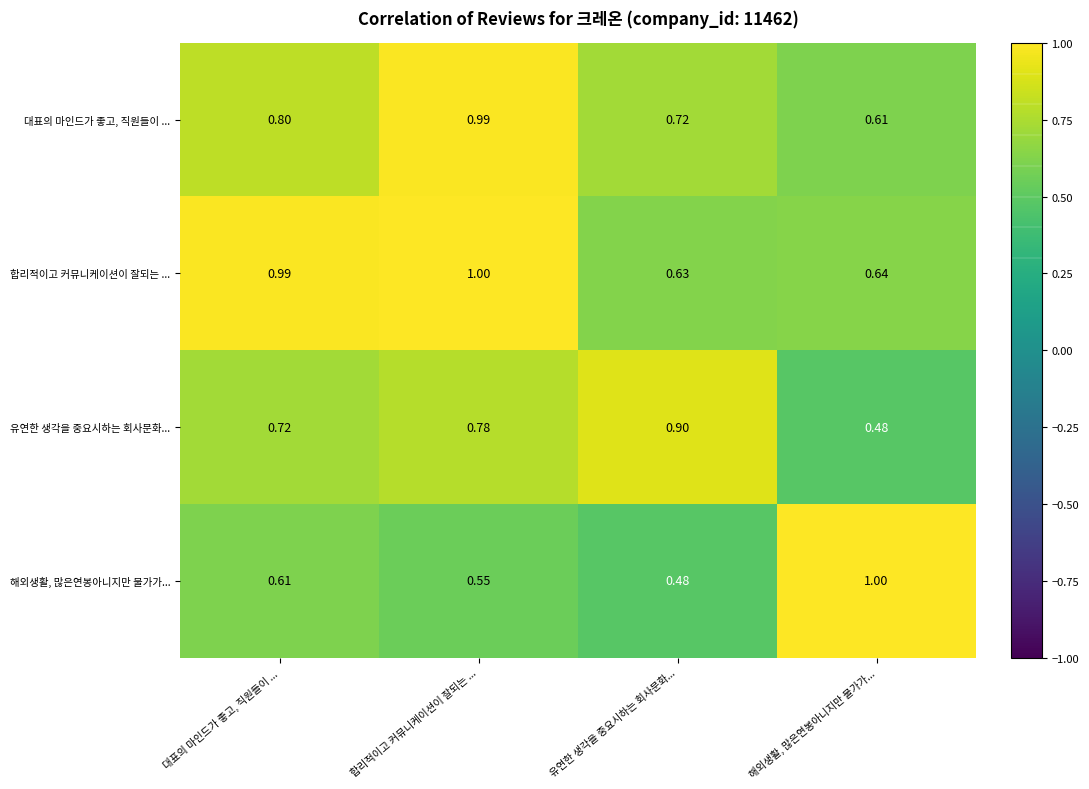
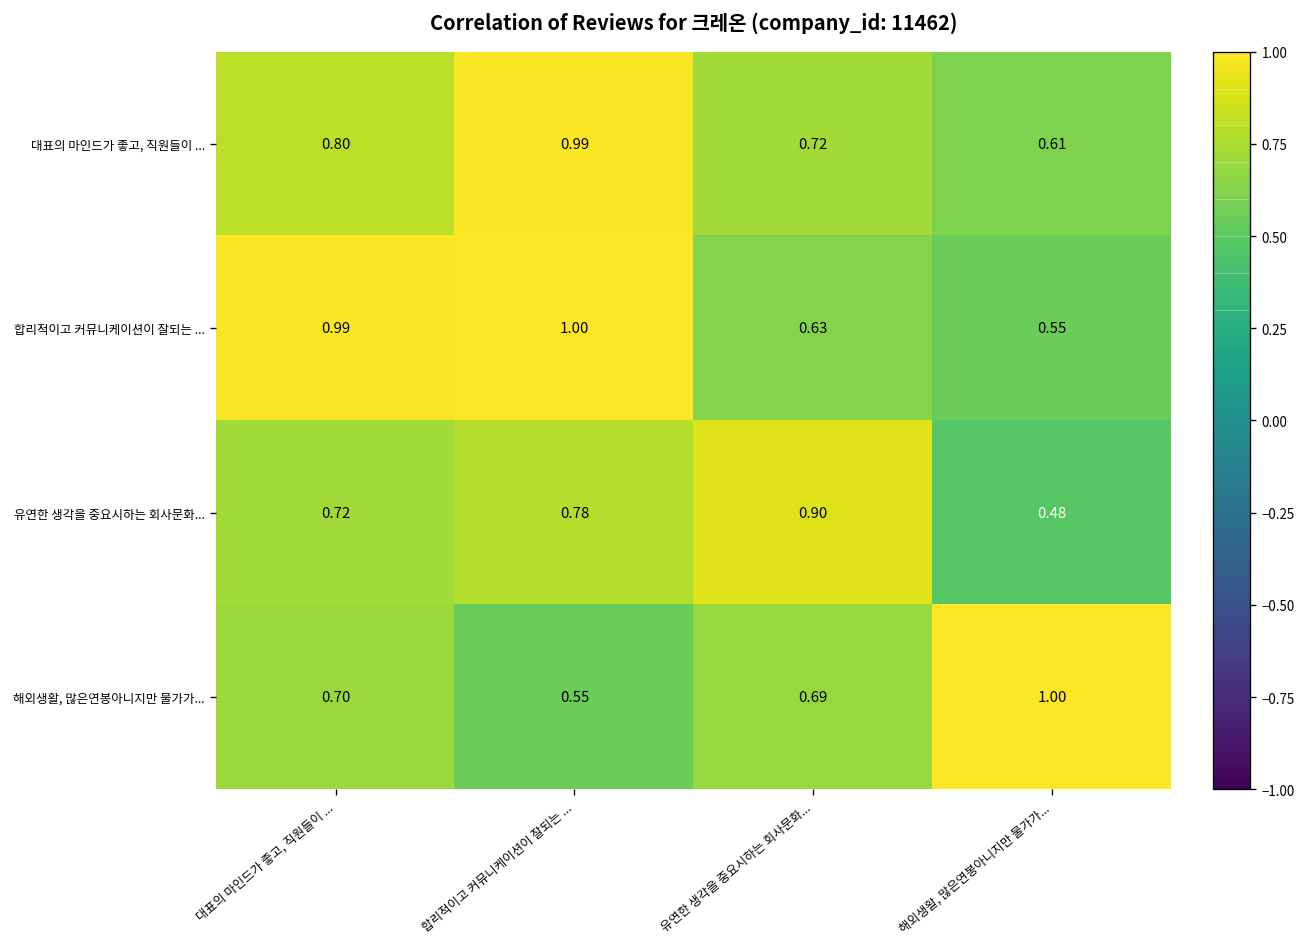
합리적이고 커뮤니케이션이 잘되는 ..., 해외생활, 많은연봉아니지만 물가가...: 0.64 -> 0.55
해외생활, 많은연봉아니지만 물가가..., 대표의 마인드가 좋고, 직원들이 ...: 0.61 -> 0.70
해외생활, 많은연봉아니지만 물가가..., 유연한 생각을 중요시하는 회사문화...: 0.48 -> 0.69
